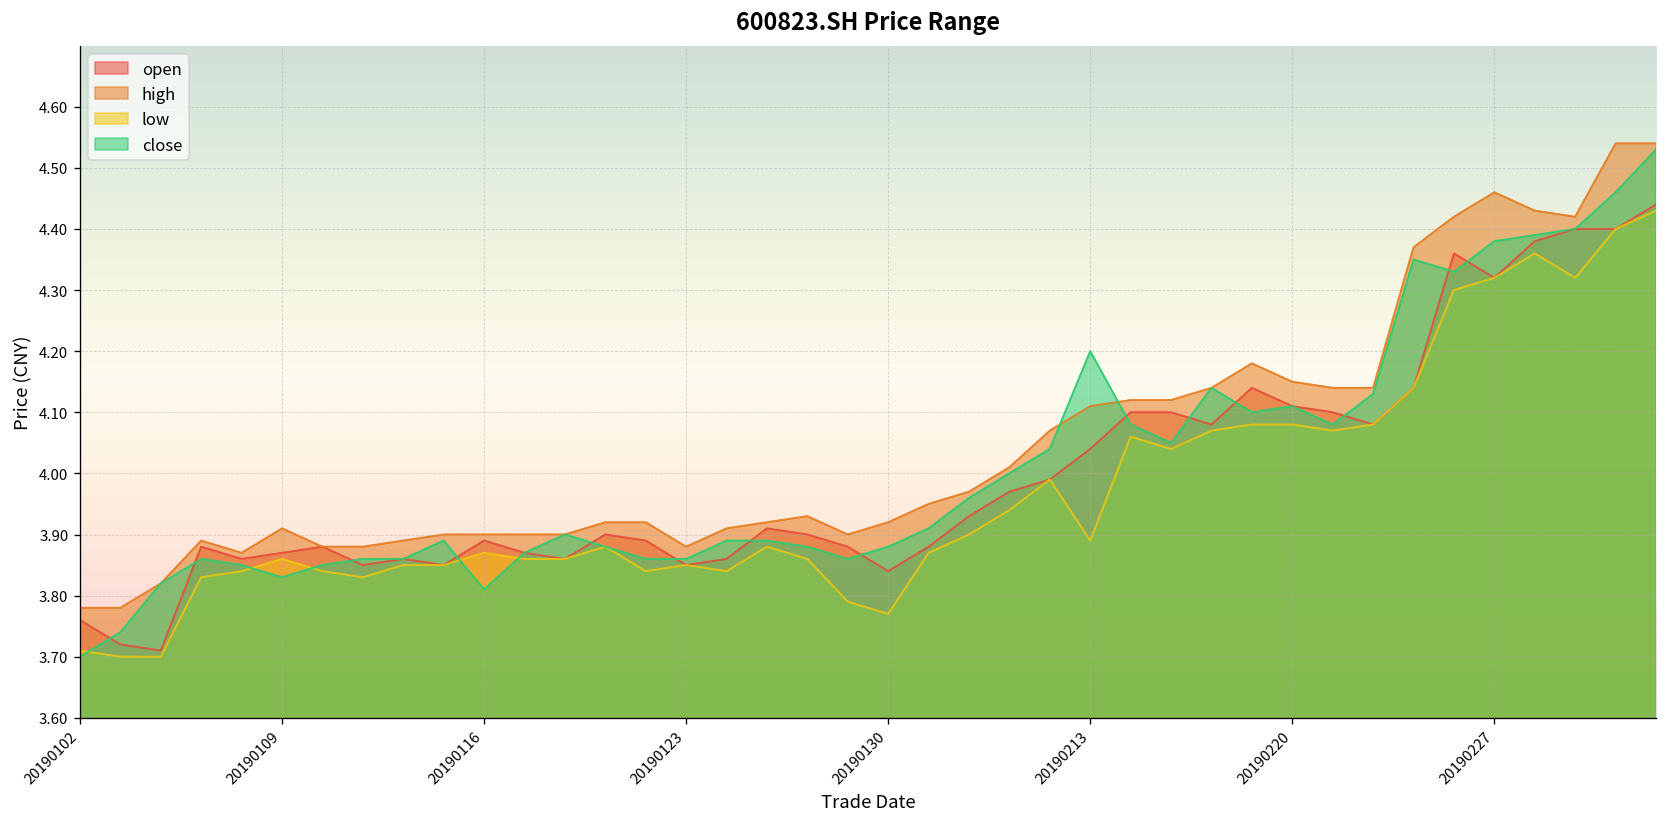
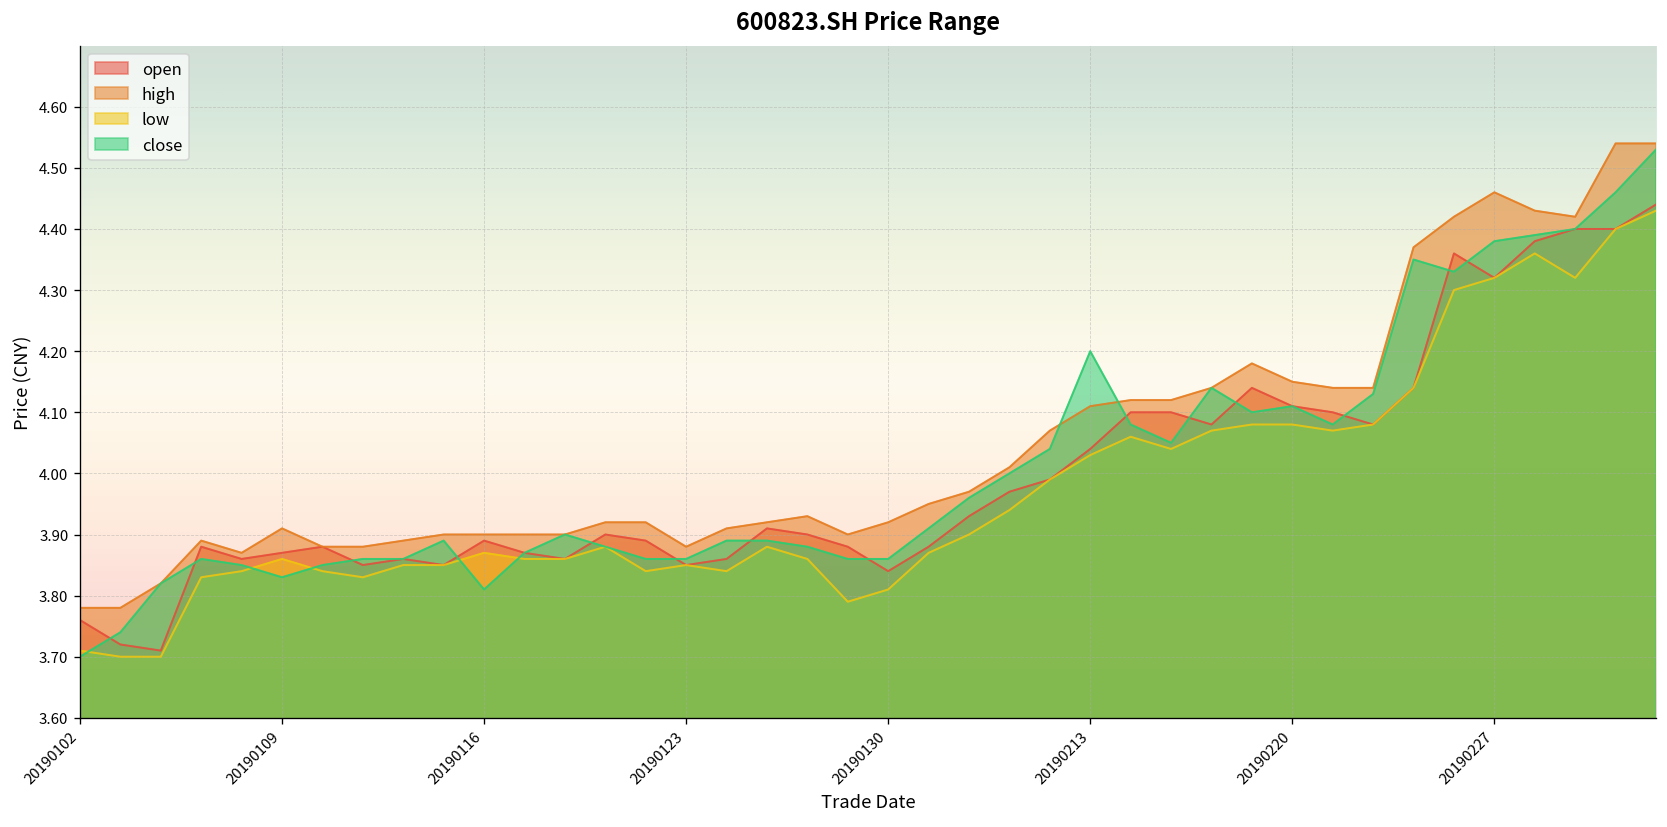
low, 20190130: 3.77 -> 3.81
close, 20190130: 3.88 -> 3.86
low, 20190213: 3.89 -> 4.03
